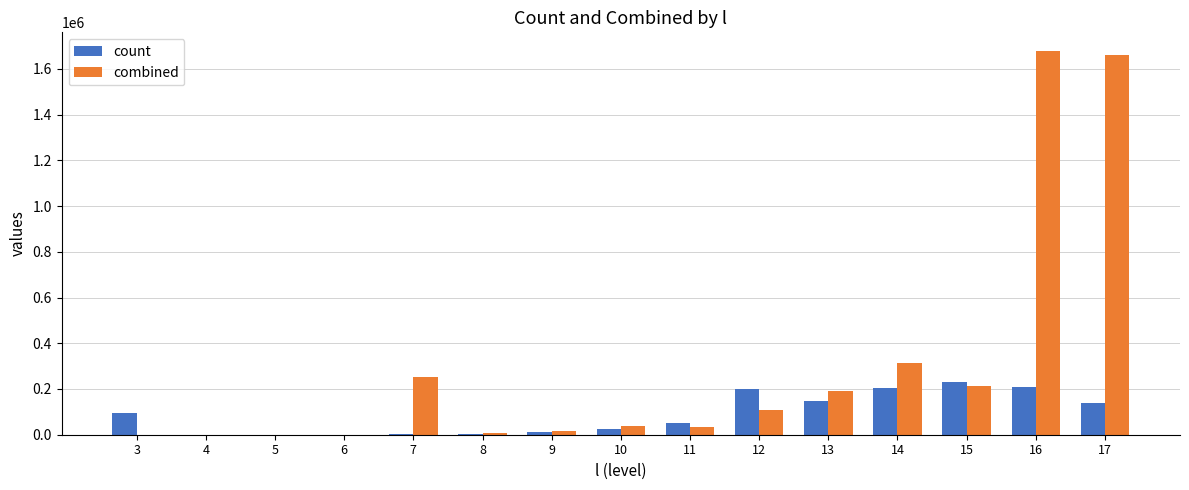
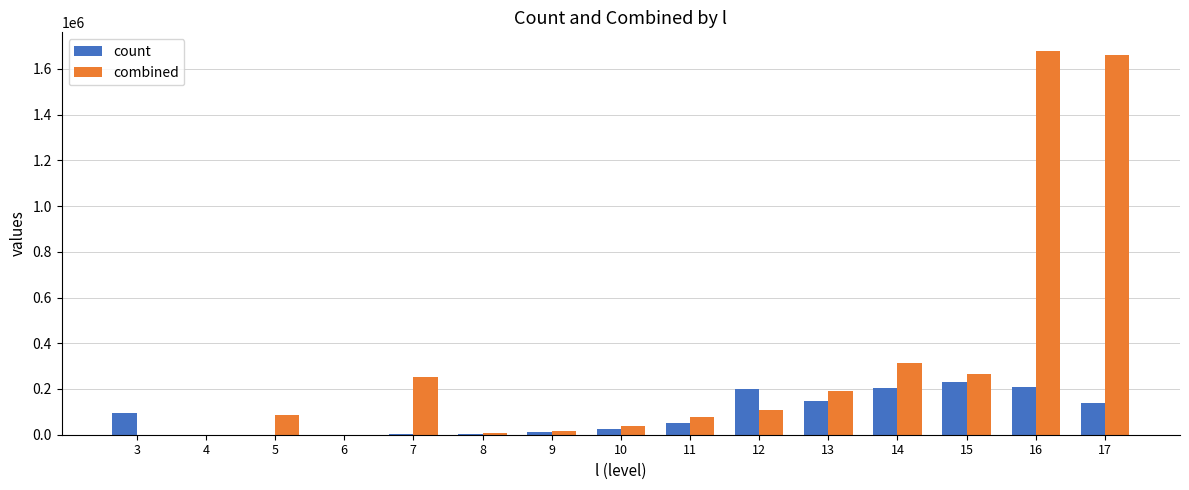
combined, 5: 0 -> 90000
combined, 11: 30000 -> 80000
combined, 15: 210000 -> 270000
